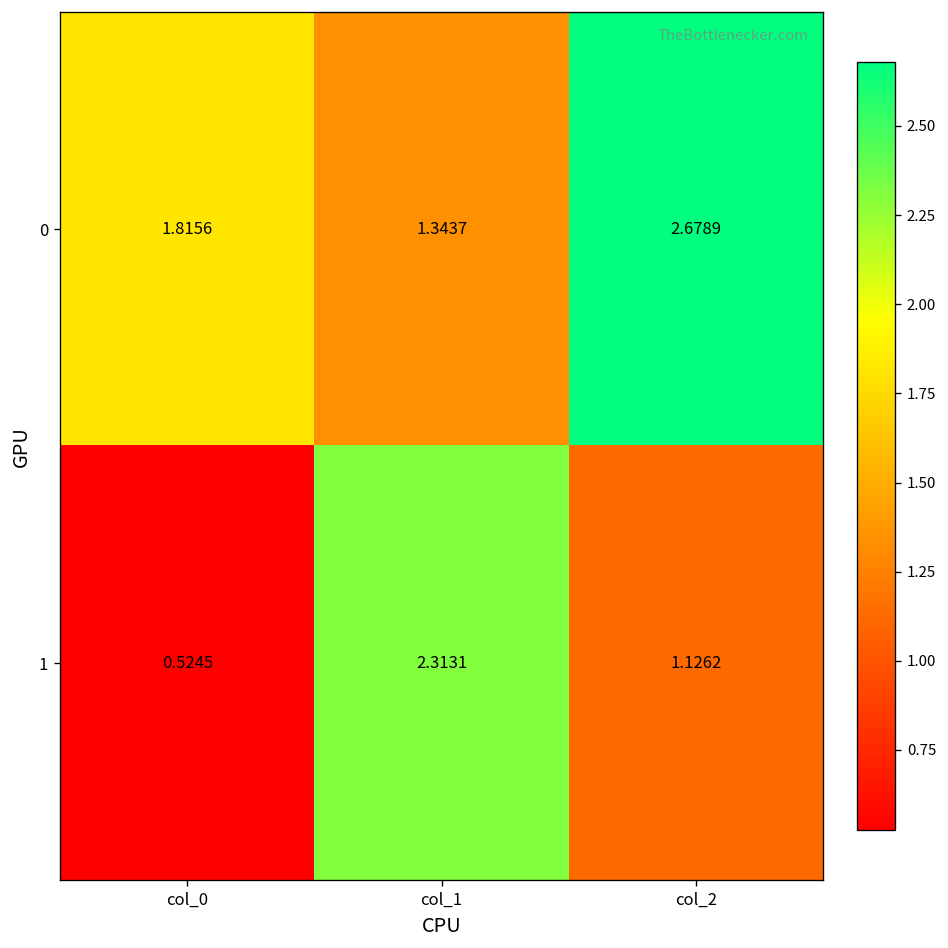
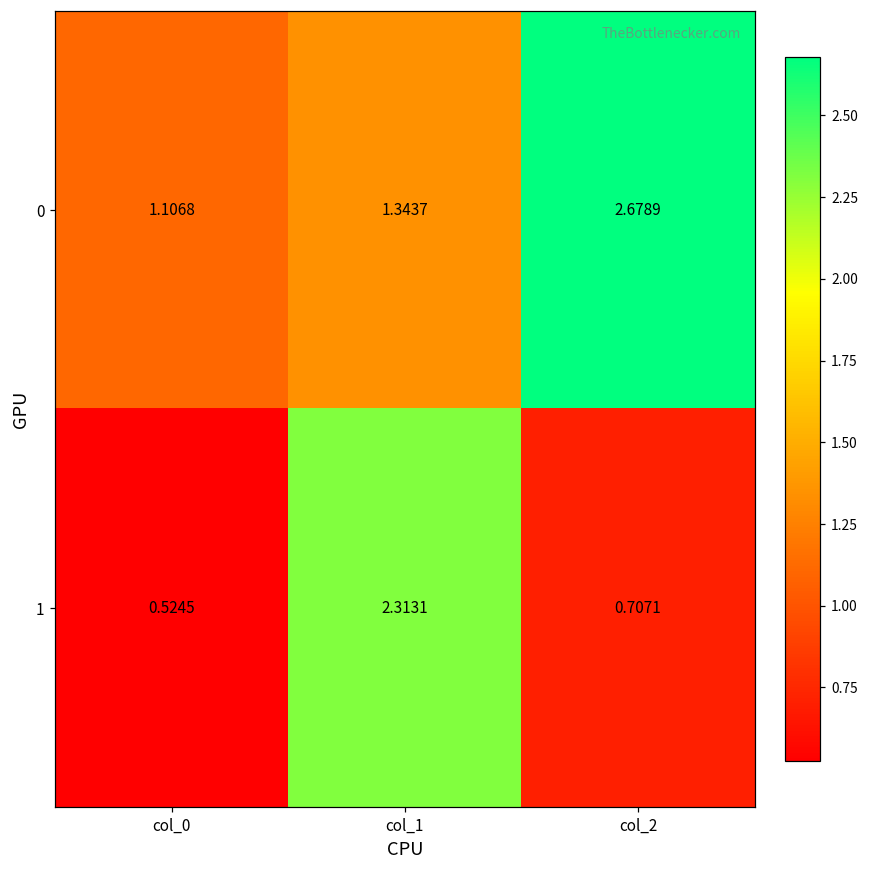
0, col_0: 1.8156 -> 1.1068
1, col_2: 1.1262 -> 0.7071
